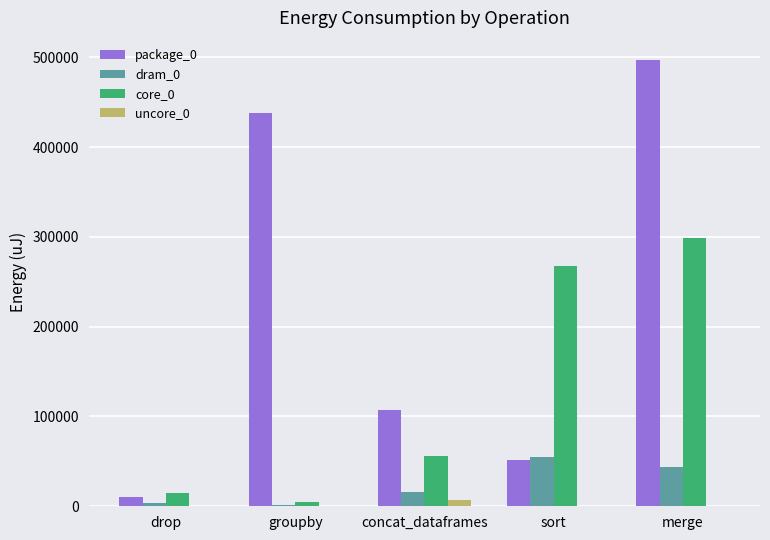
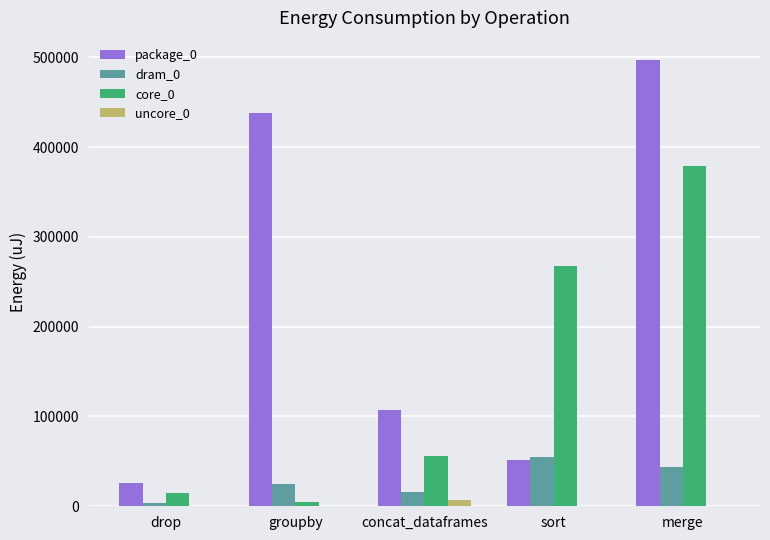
package_0, drop: 10000 -> 30000
dram_0, groupby: 0 -> 20000
core_0, merge: 300000 -> 380000
